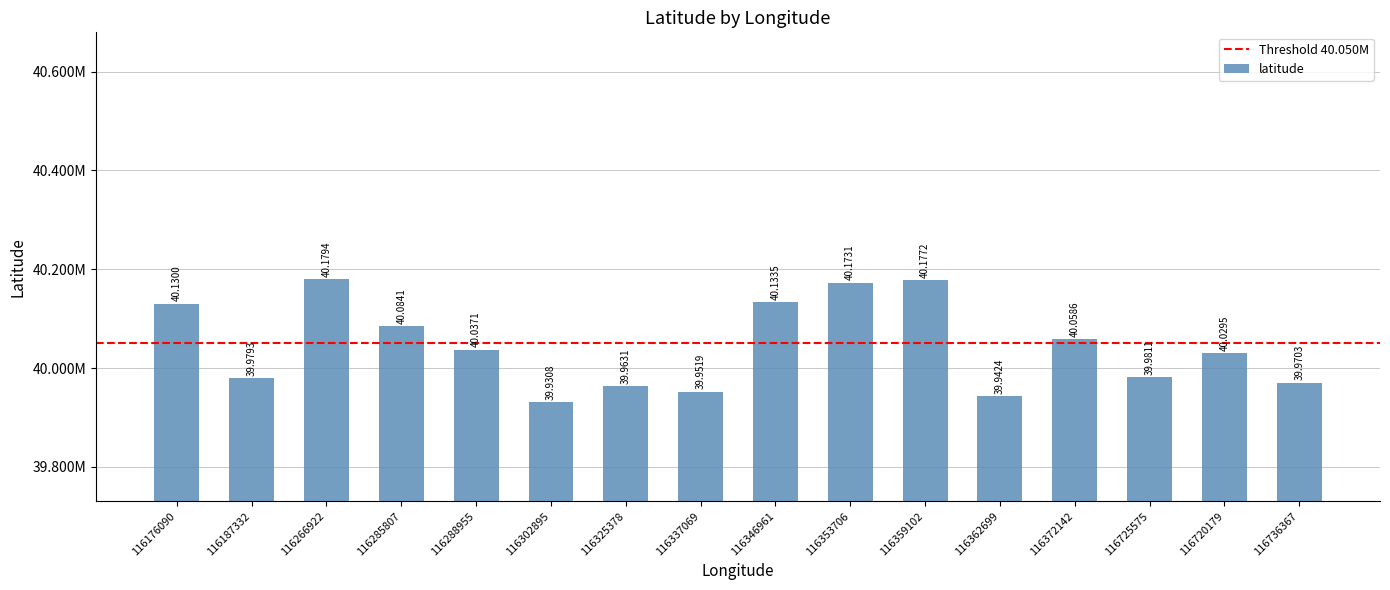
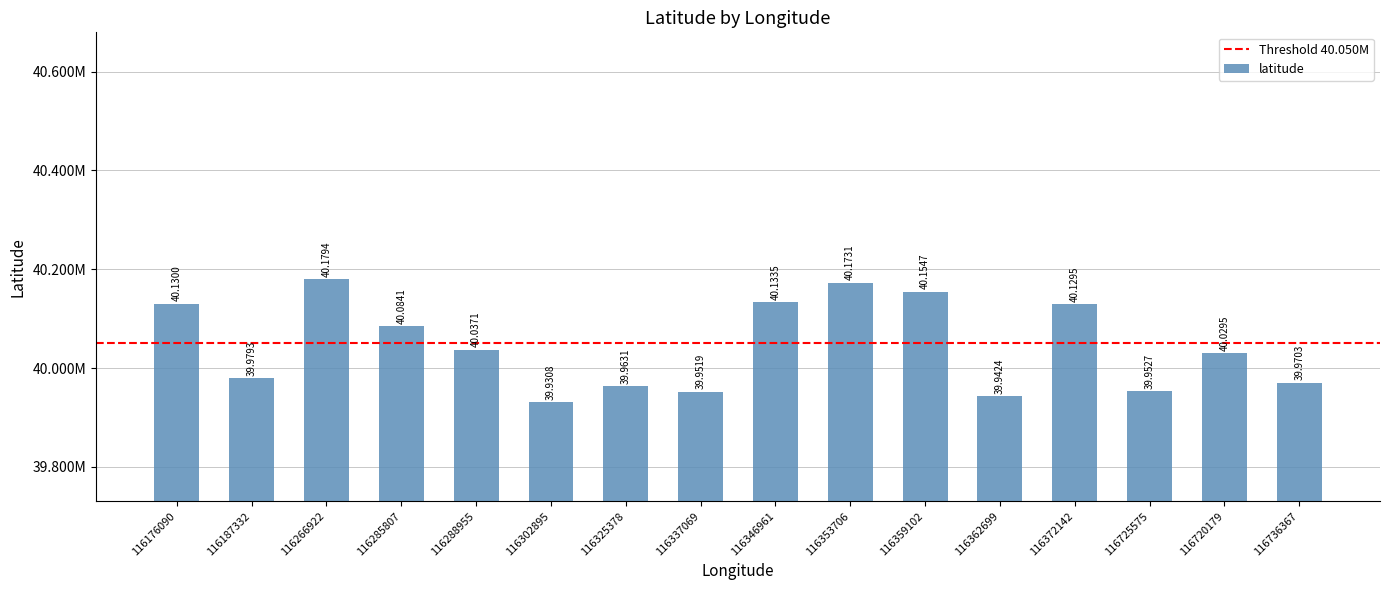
116359102: 40.1772 -> 40.1547
116372142: 40.0586 -> 40.1295
116725575: 39.9811 -> 39.9527
